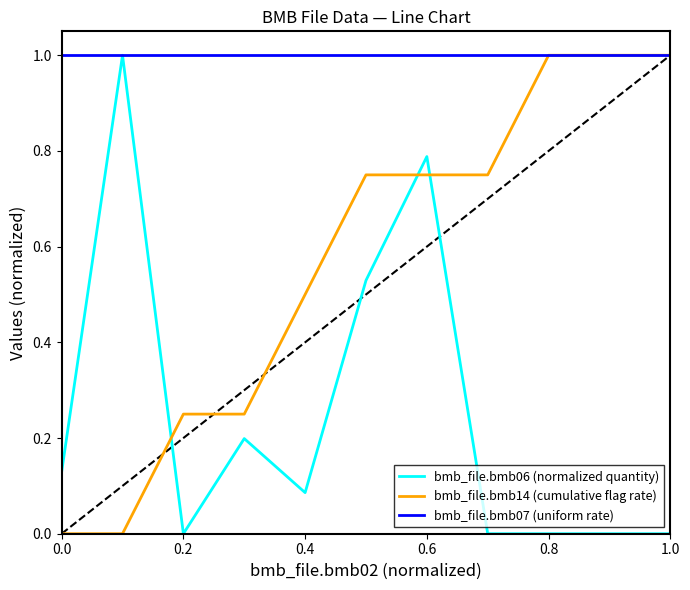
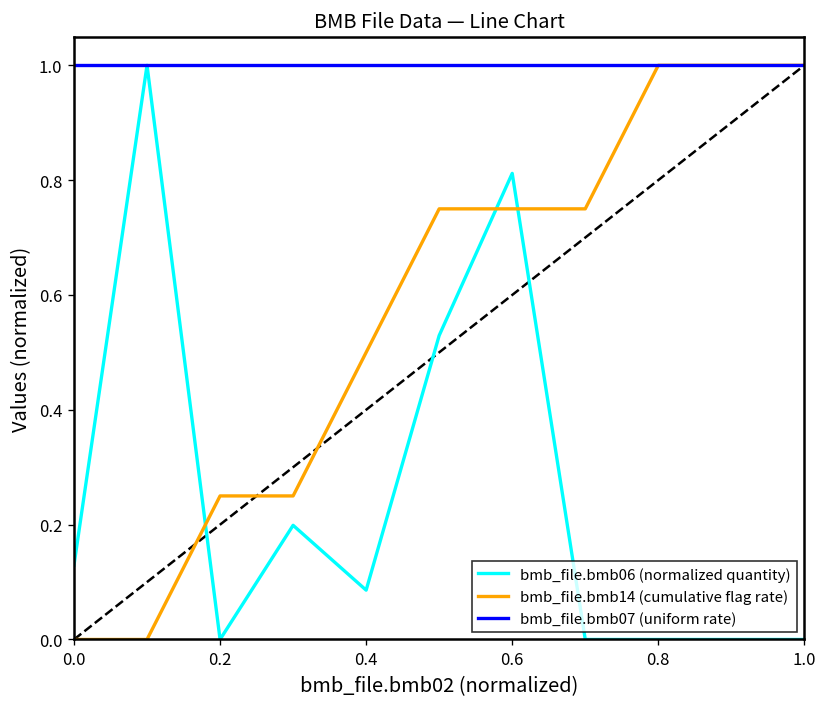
bmb_file.bmb06 (normalized quantity), 0.6: 0.79 -> 0.81
